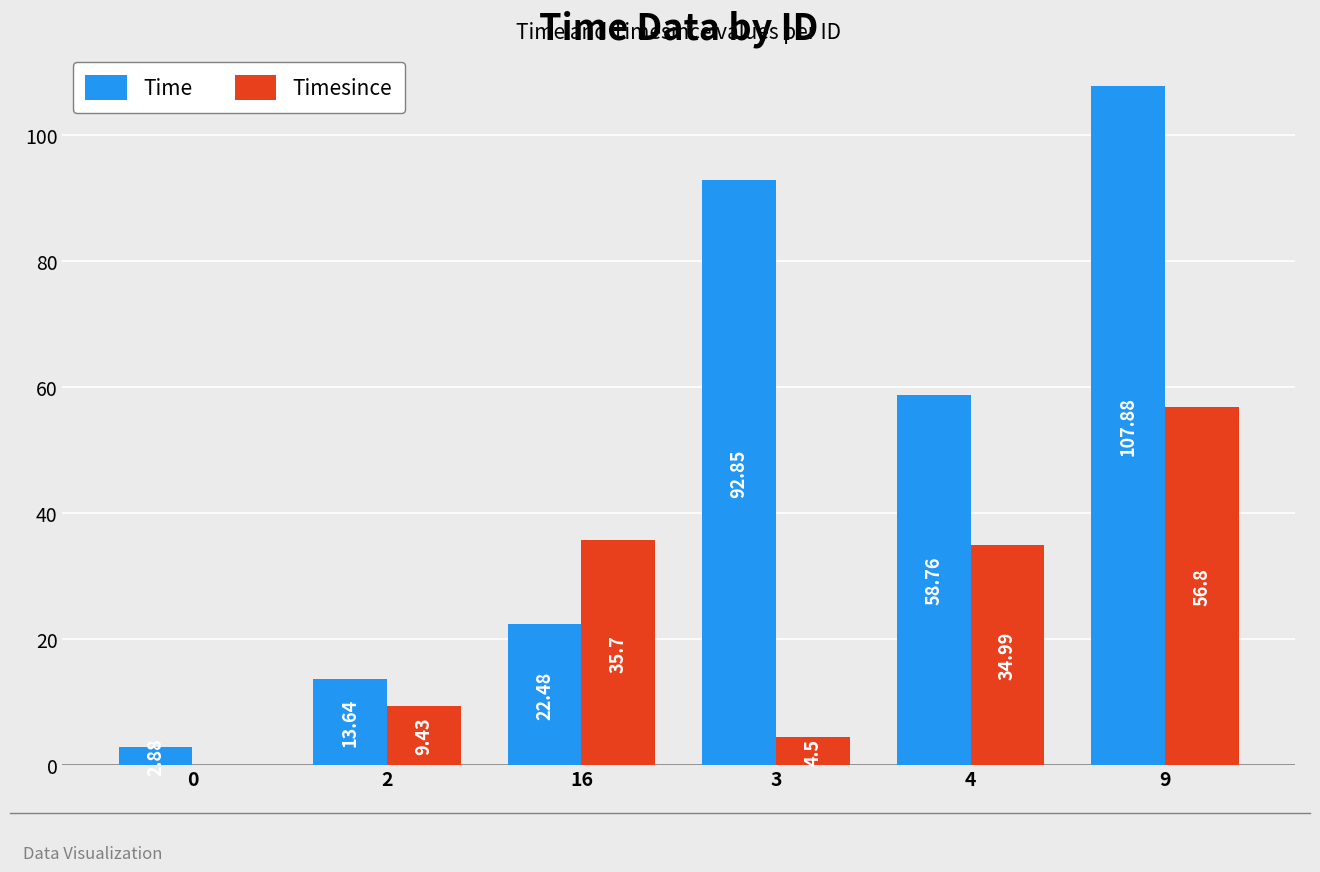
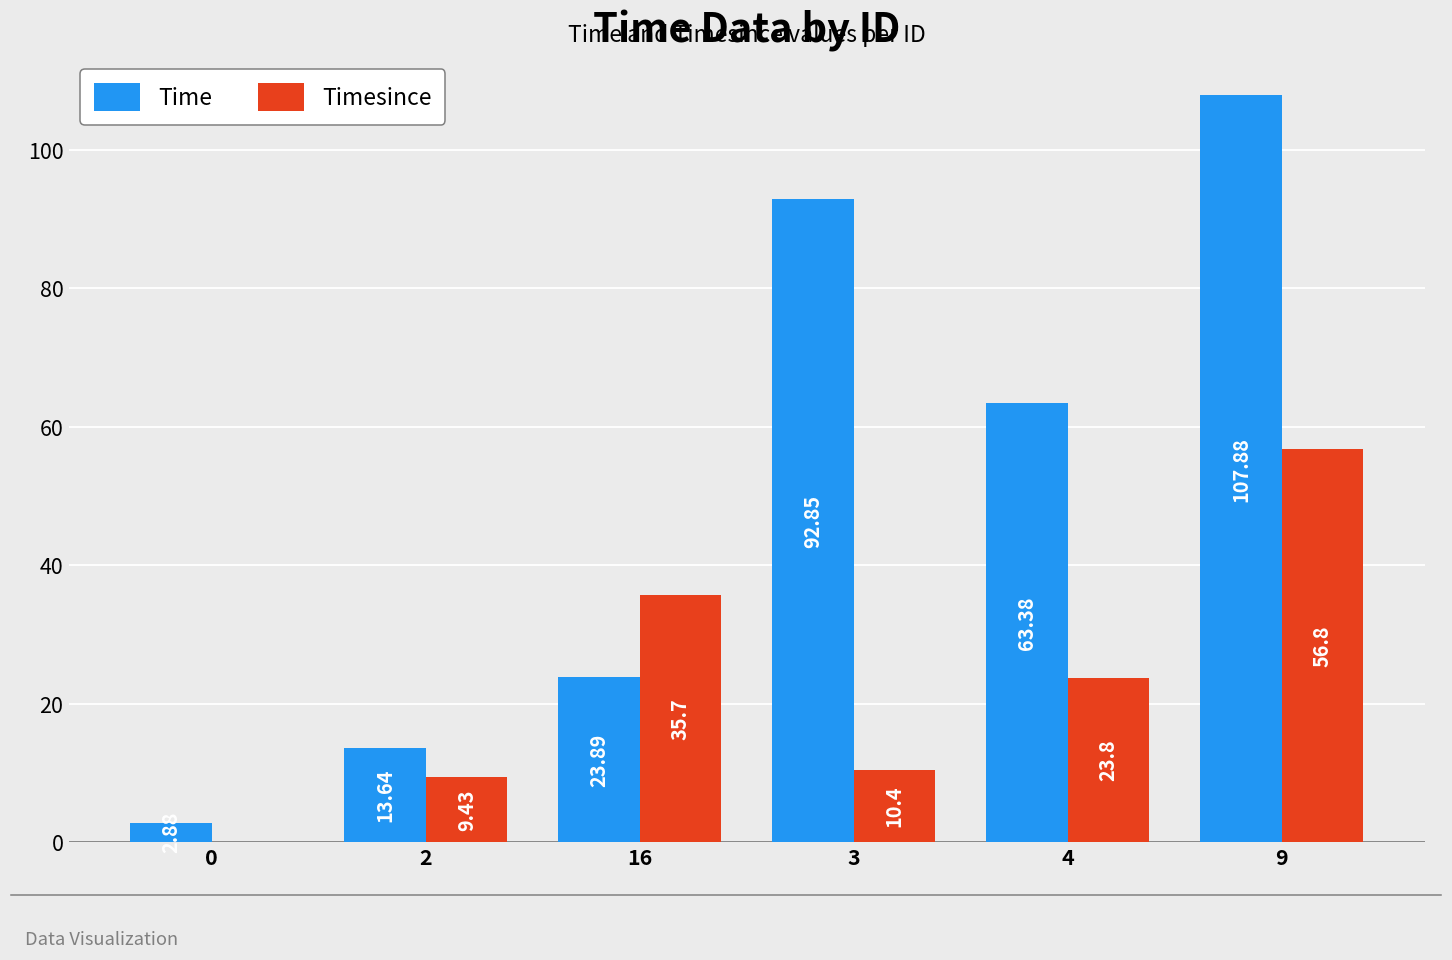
Time, 16: 22.48 -> 23.89
Timesince, 3: 4.5 -> 10.4
Time, 4: 58.76 -> 63.38
Timesince, 4: 34.99 -> 23.8
